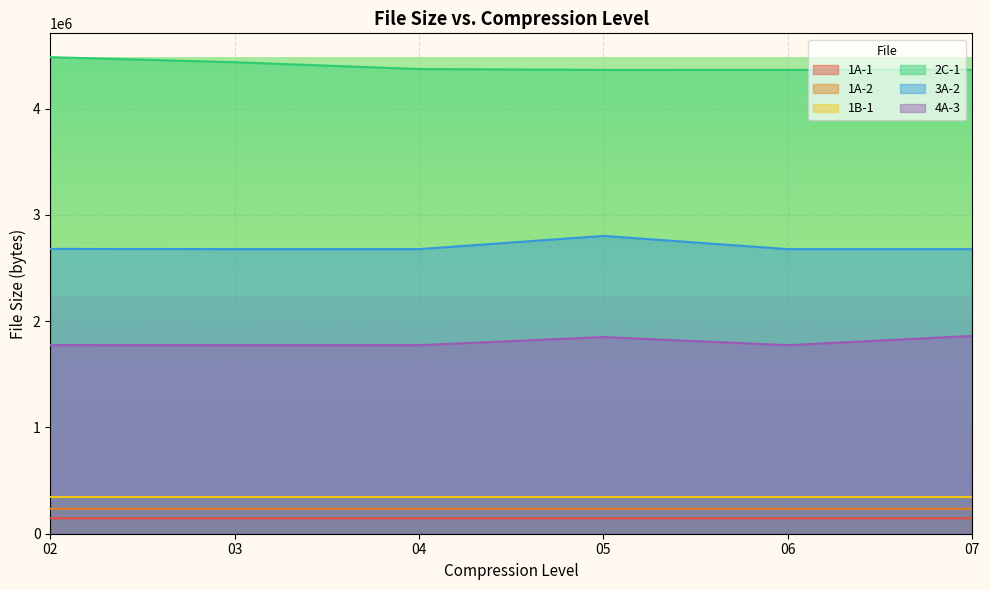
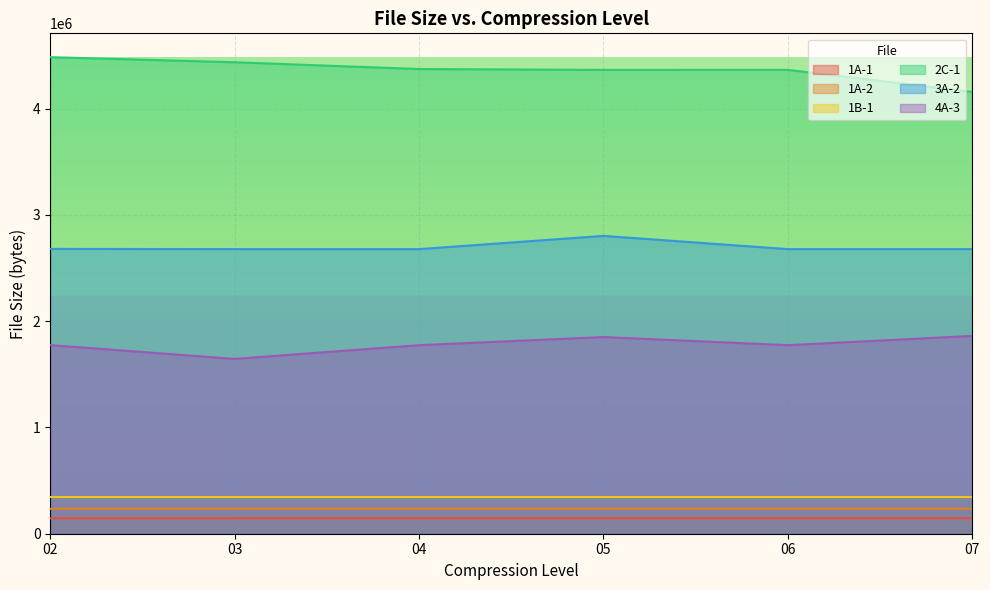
4A-3, 03: 1770000 -> 1650000
2C-1, 07: 4370000 -> 4160000
